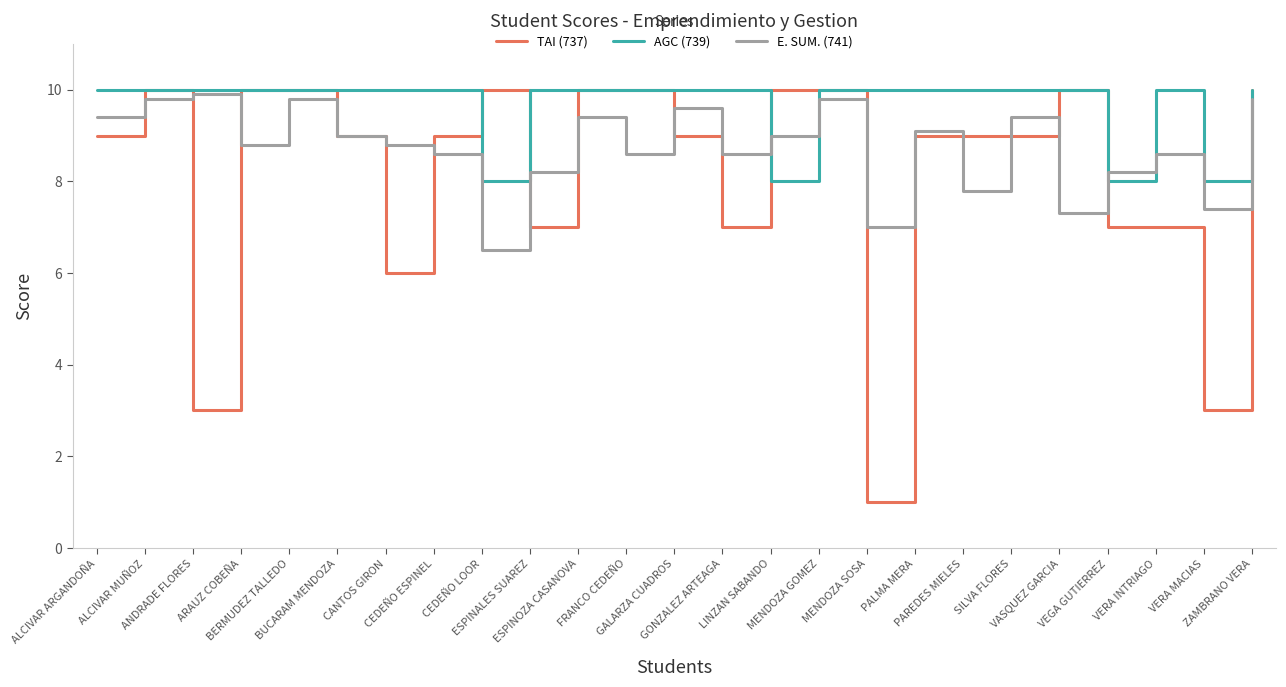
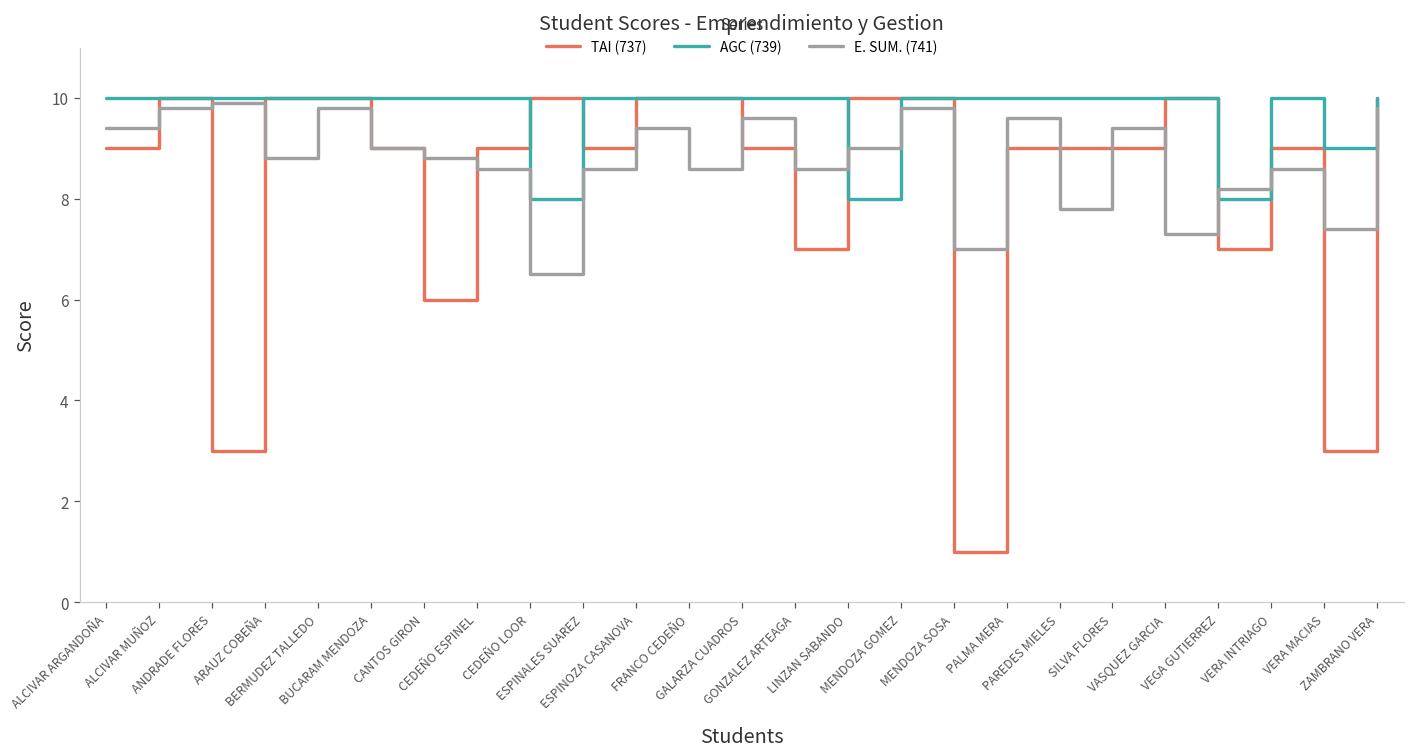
TAI (737), ESPINALES SUAREZ: 7 -> 9
E. SUM. (741), ESPINALES SUAREZ: 8.2 -> 8.6
E. SUM. (741), PALMA MERA: 9.1 -> 9.6
TAI (737), VERA INTRIAGO: 7 -> 9
AGC (739), VERA MACIAS: 8 -> 9
